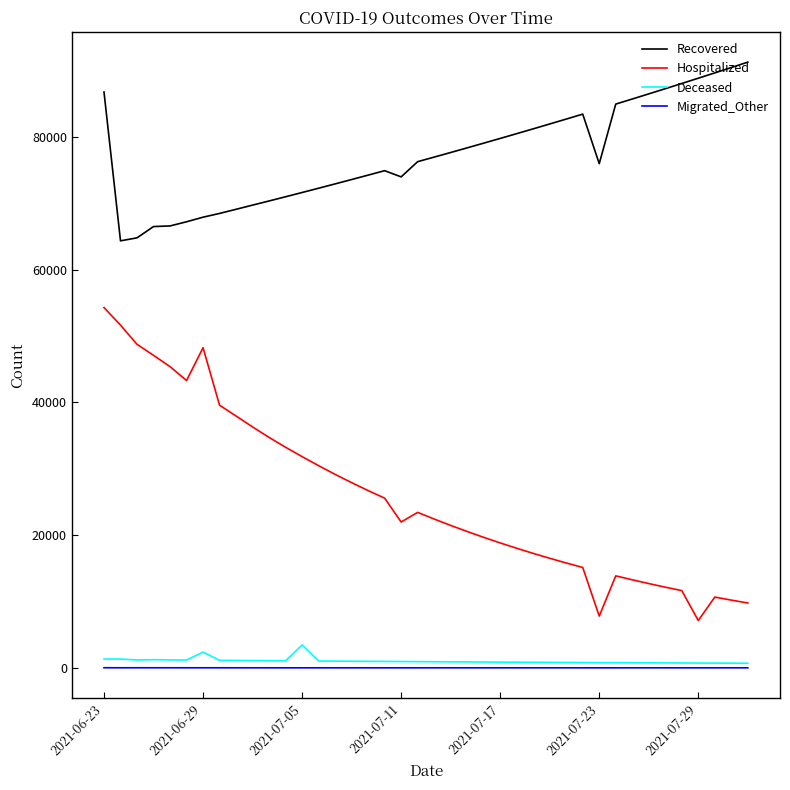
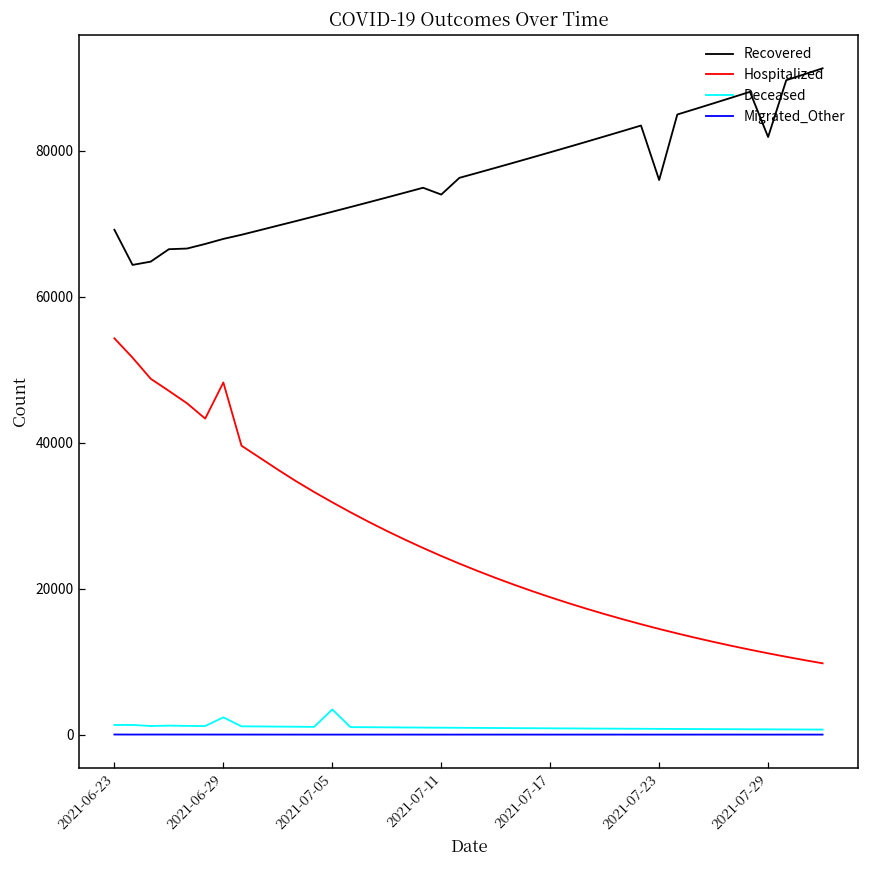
Recovered, 2021-06-23: 87000 -> 69000
Hospitalized, 2021-07-11: 22000 -> 24000
Hospitalized, 2021-07-23: 8000 -> 14000
Recovered, 2021-07-29: 89000 -> 82000
Hospitalized, 2021-07-29: 7000 -> 11000
